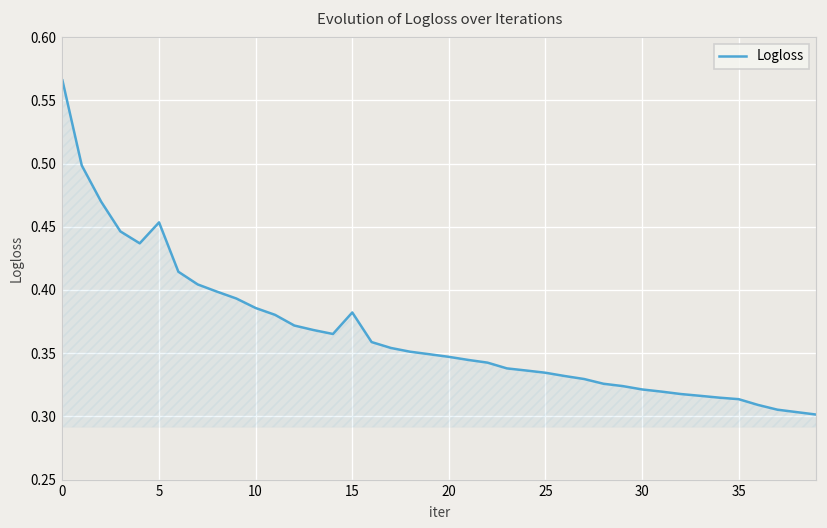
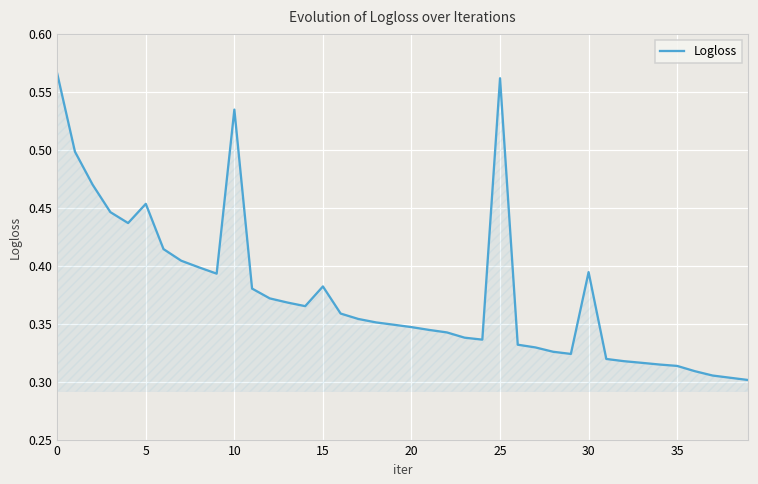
10: 0.386 -> 0.535
25: 0.334 -> 0.562
30: 0.321 -> 0.395
